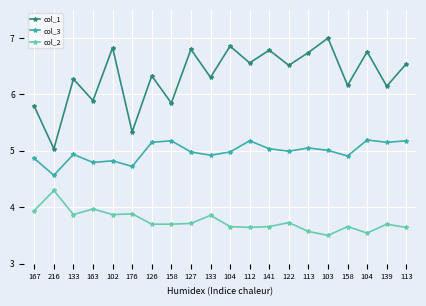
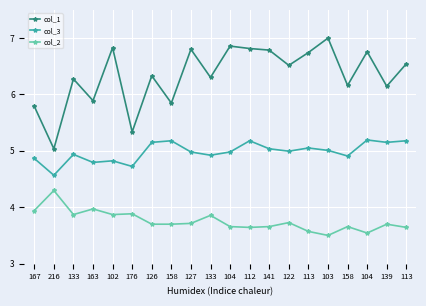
col_1, 112: 6.6 -> 6.8
